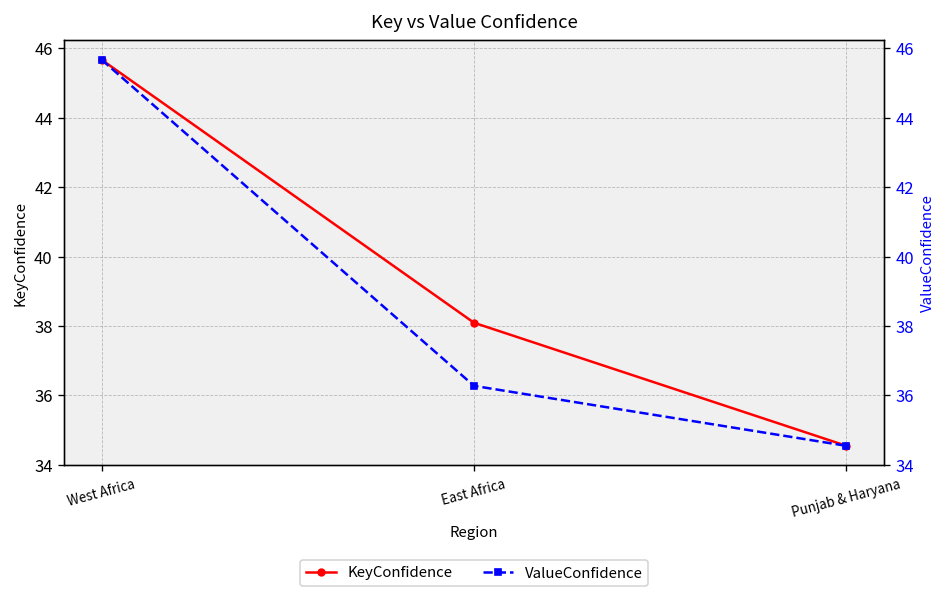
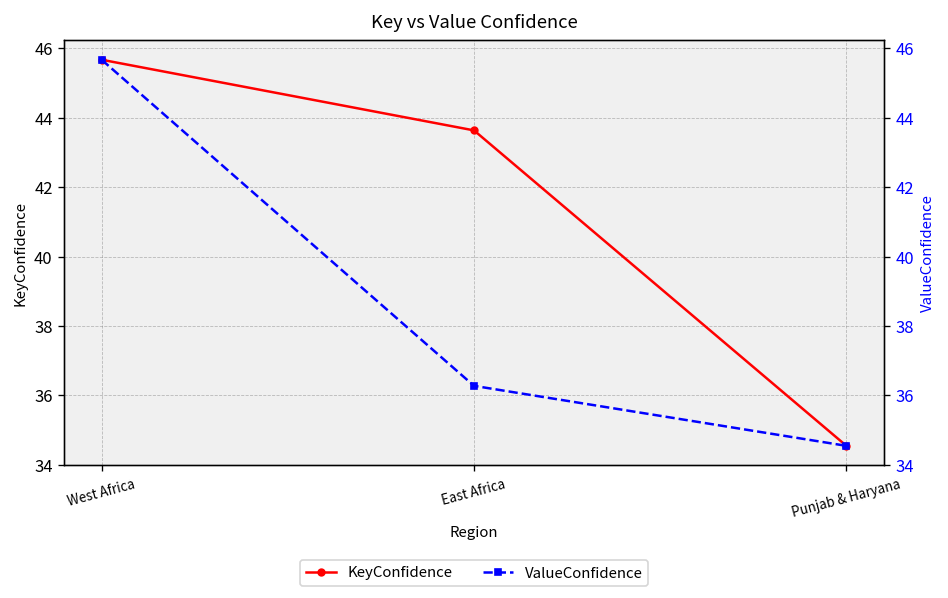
KeyConfidence, East Africa: 38.1 -> 43.6
